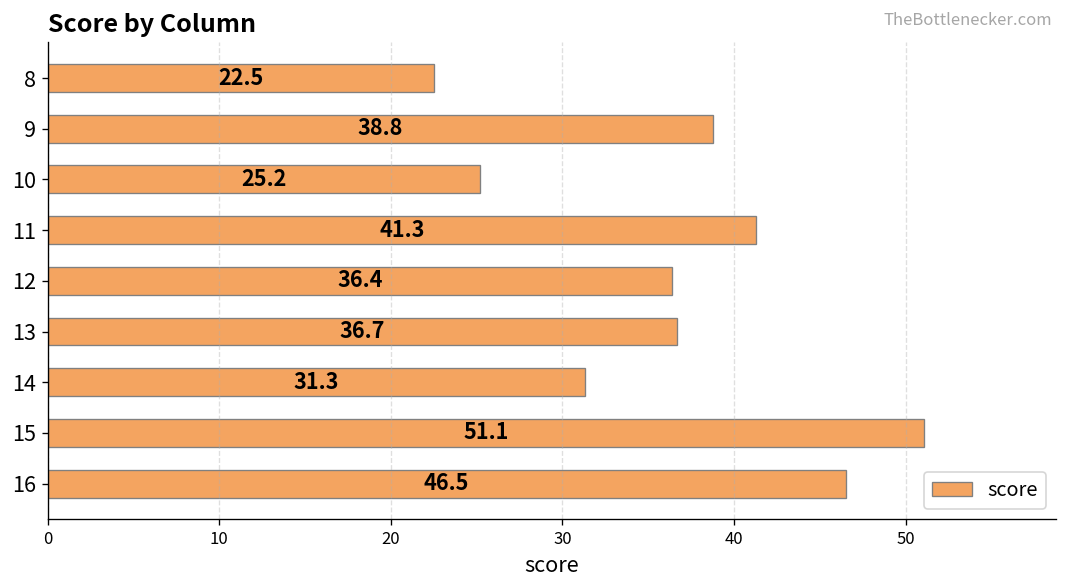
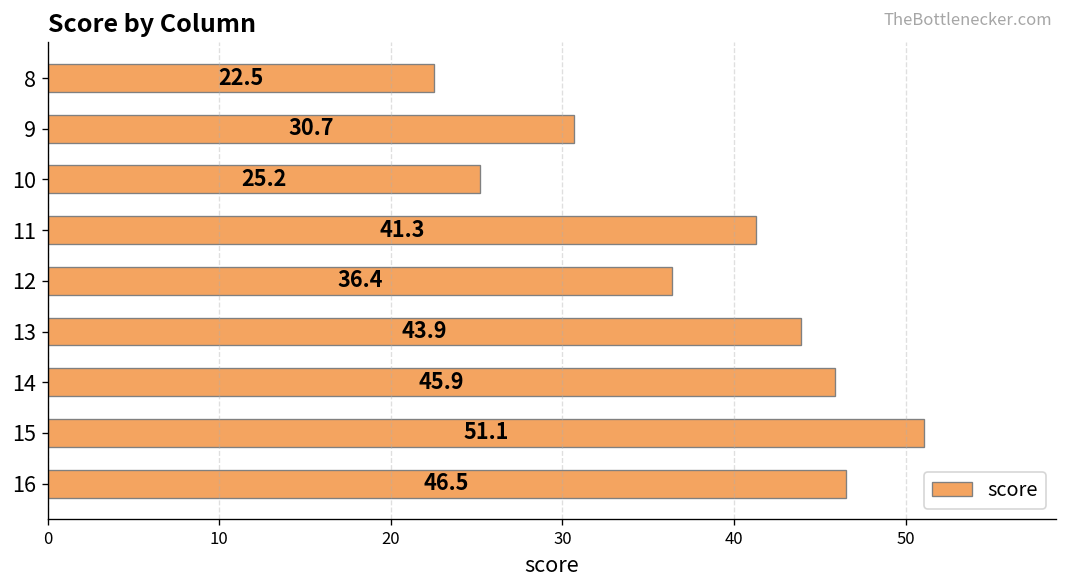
9: 38.8 -> 30.7
13: 36.7 -> 43.9
14: 31.3 -> 45.9
